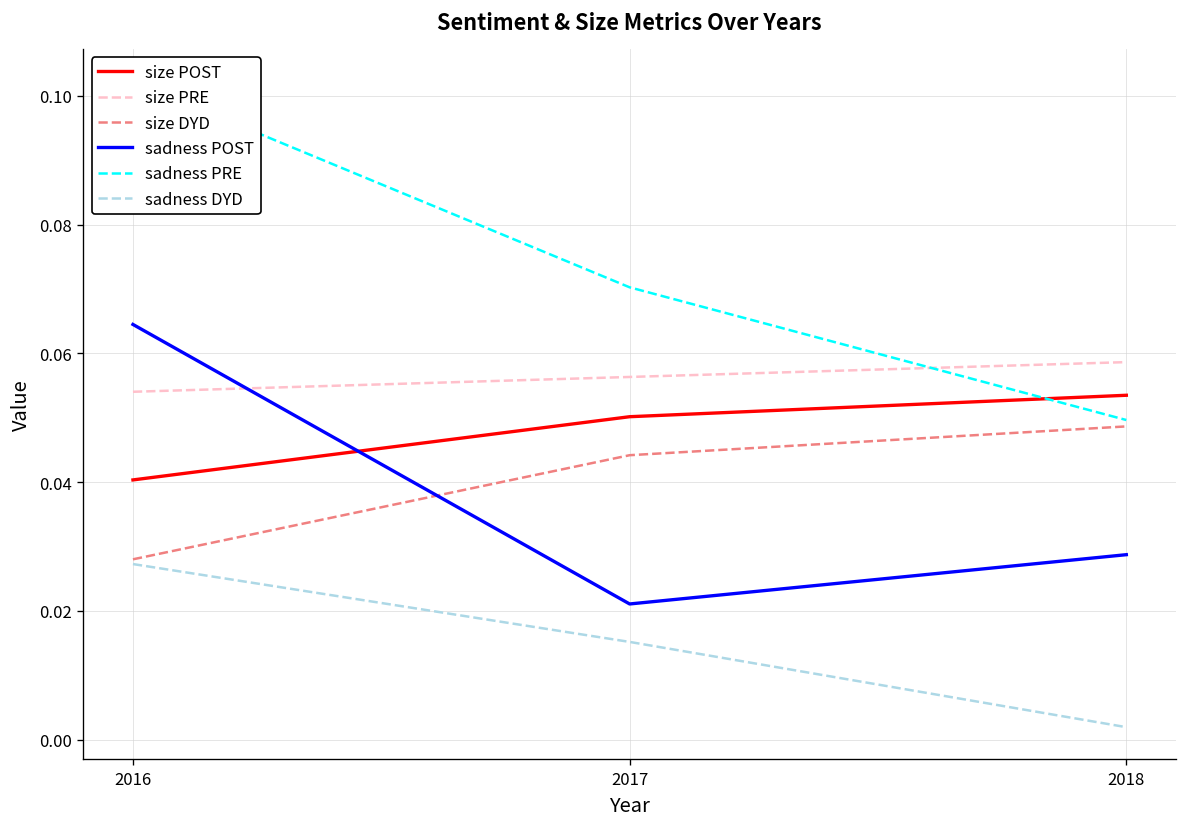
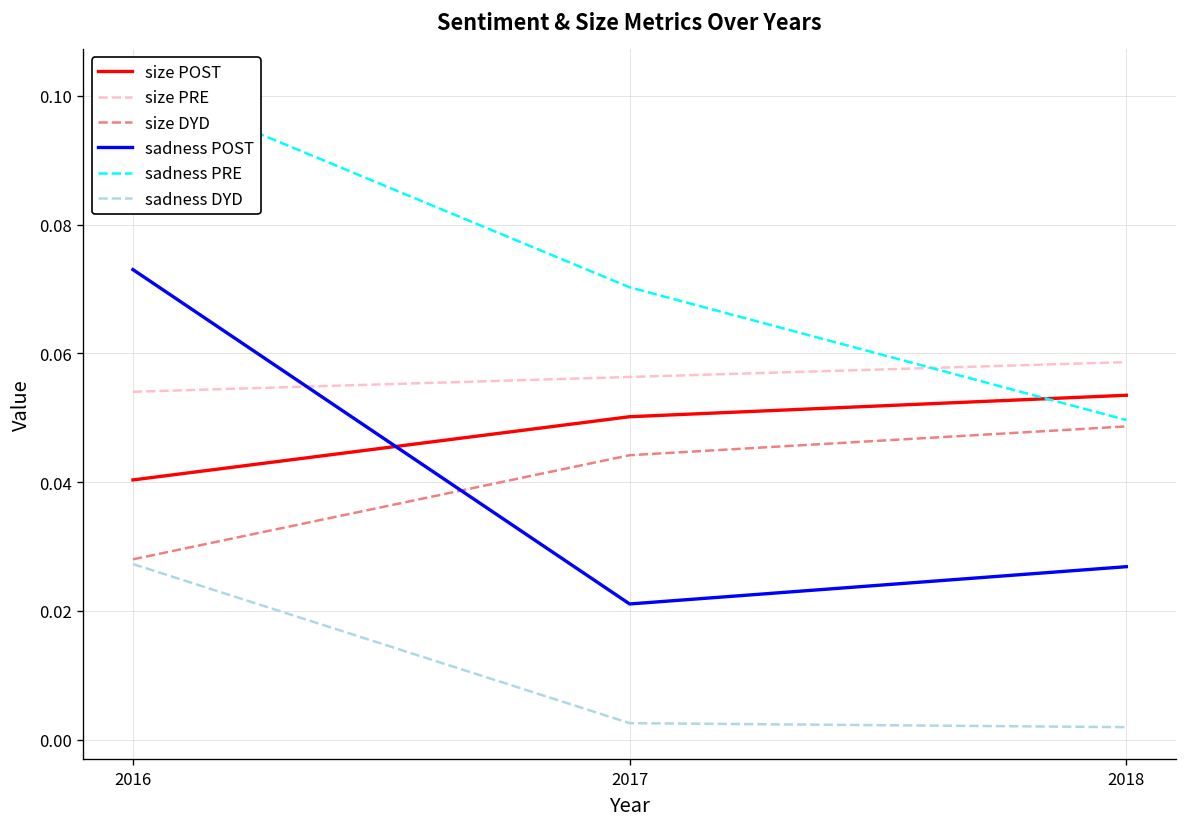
sadness POST, 2016: 0.064 -> 0.073
sadness DYD, 2017: 0.015 -> 0.003
sadness POST, 2018: 0.029 -> 0.027
